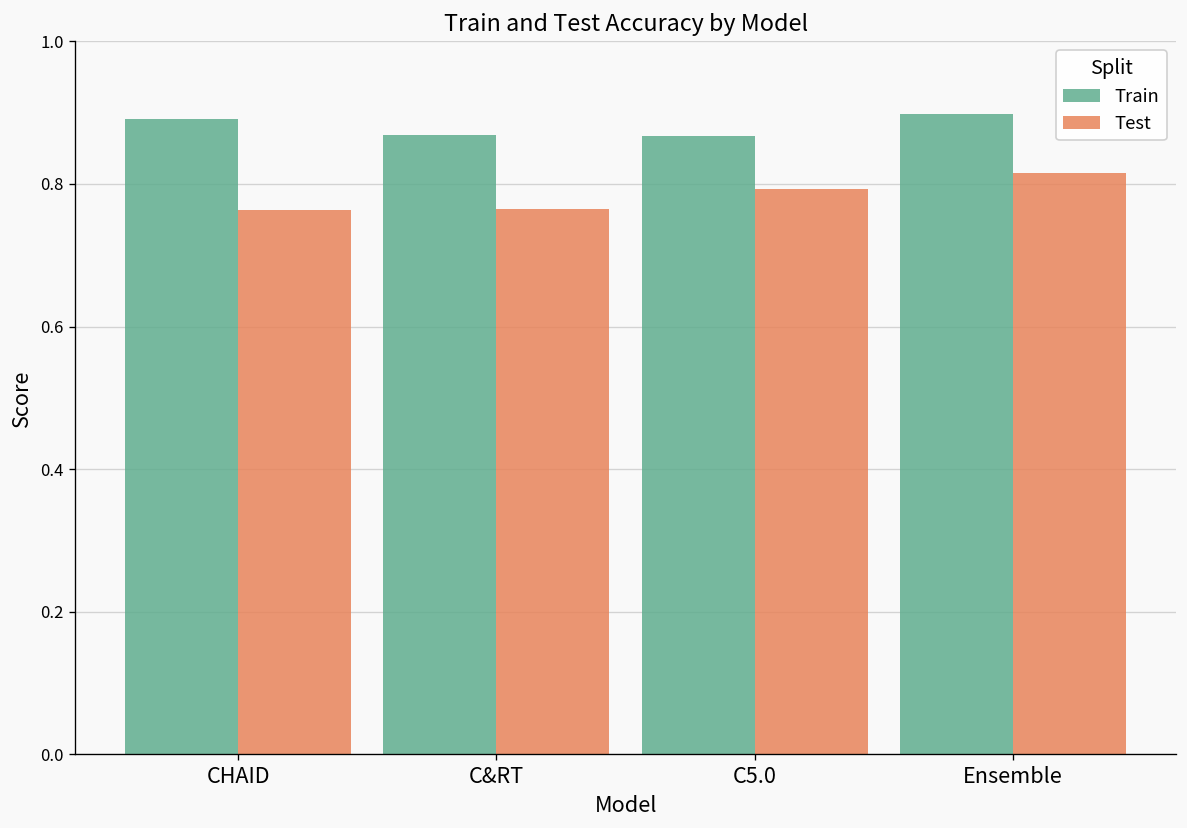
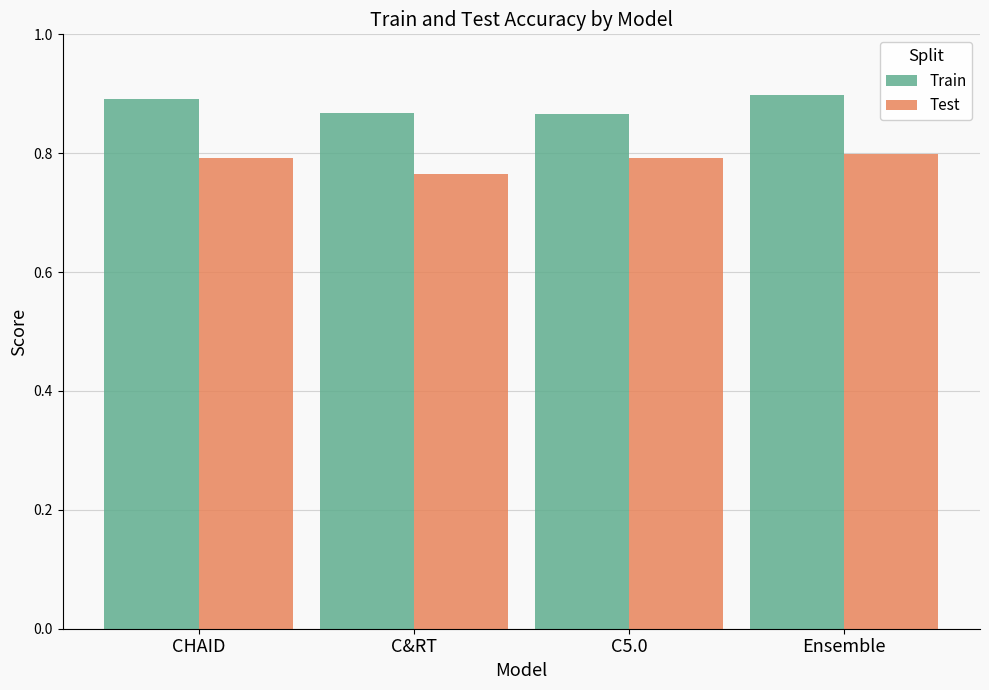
Test, CHAID: 0.76 -> 0.79
Test, Ensemble: 0.82 -> 0.80
